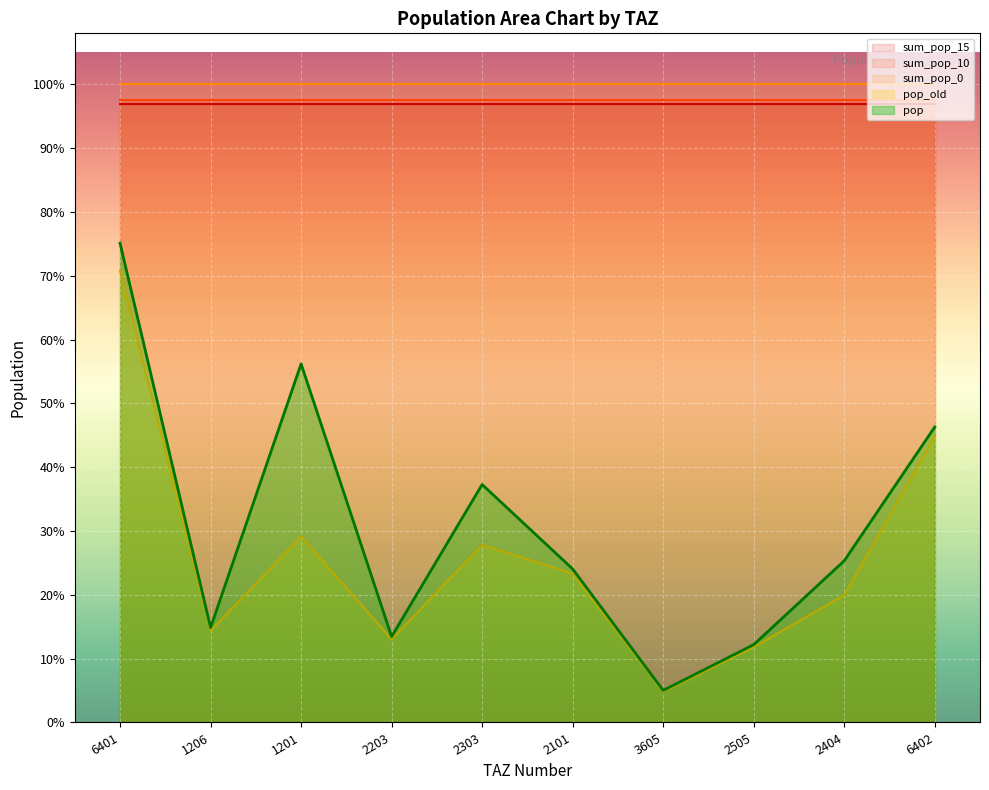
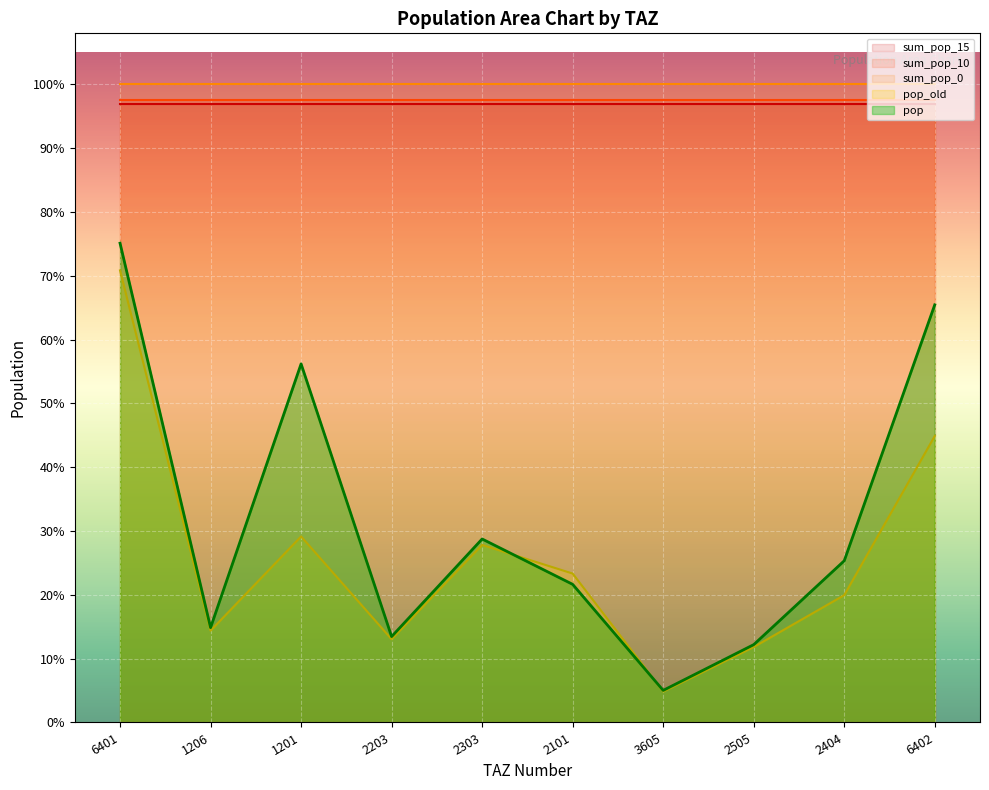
pop, 2303: 37% -> 29%
pop, 2101: 24% -> 22%
pop, 6402: 46% -> 65%
